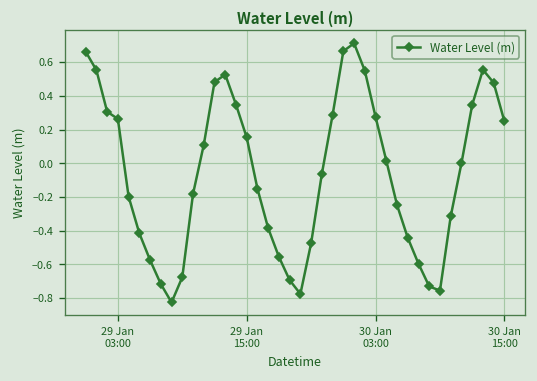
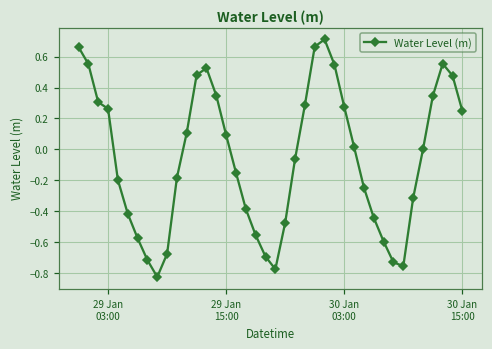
29 Jan 15:00: 0.15 -> 0.09
